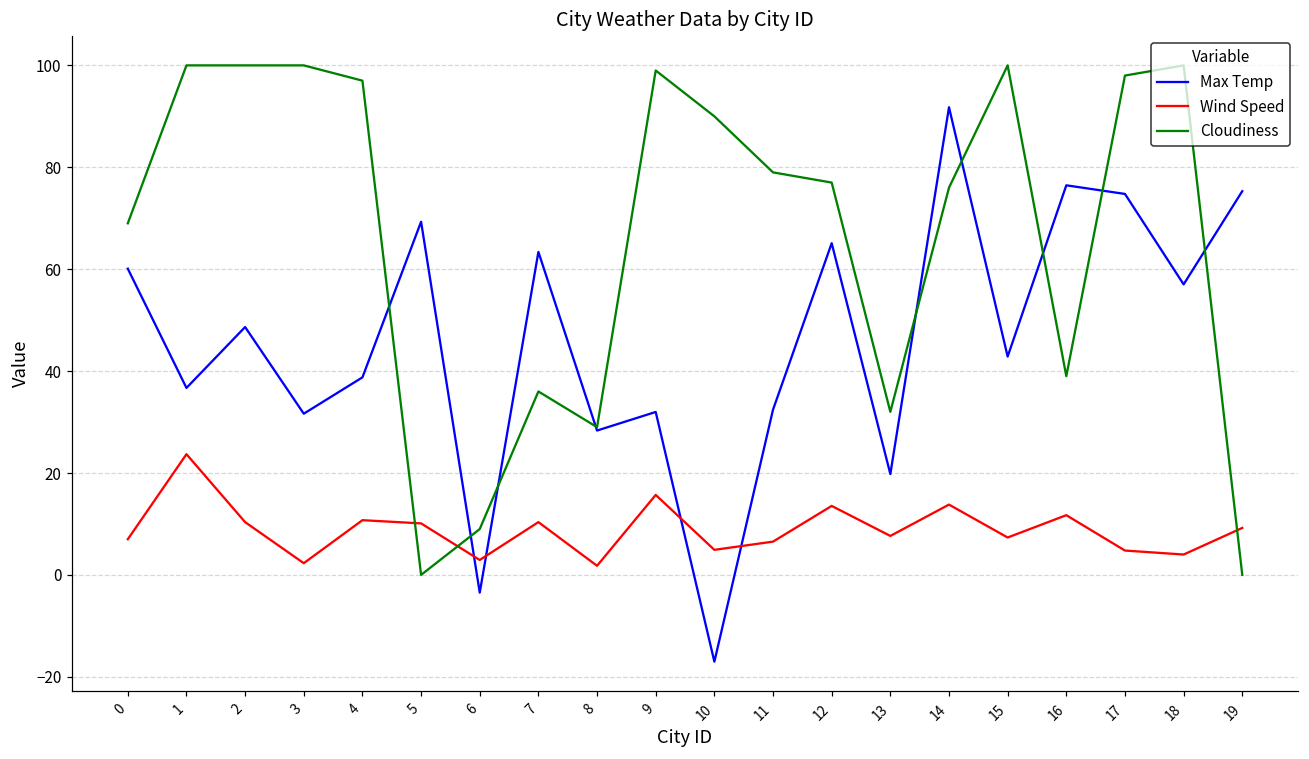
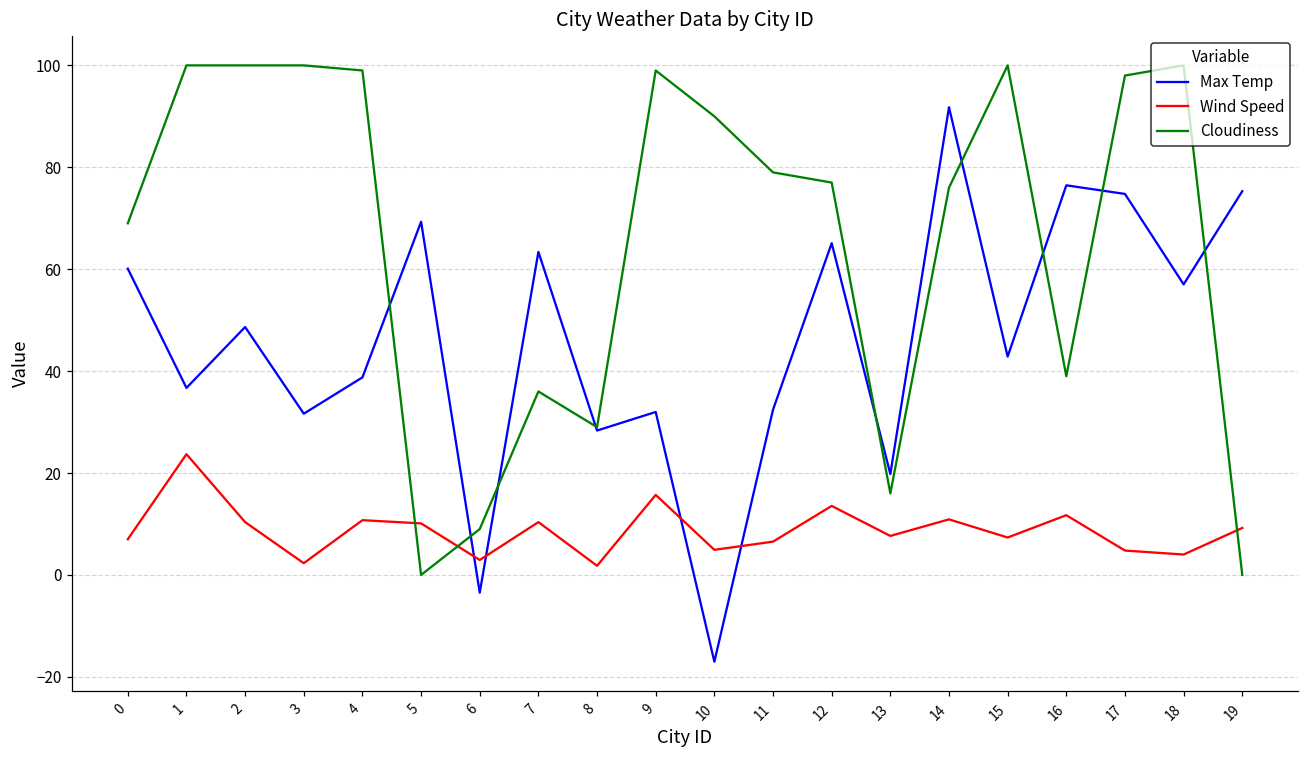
Cloudiness, 4: 97 -> 99
Cloudiness, 13: 32 -> 16
Wind Speed, 14: 14 -> 11
